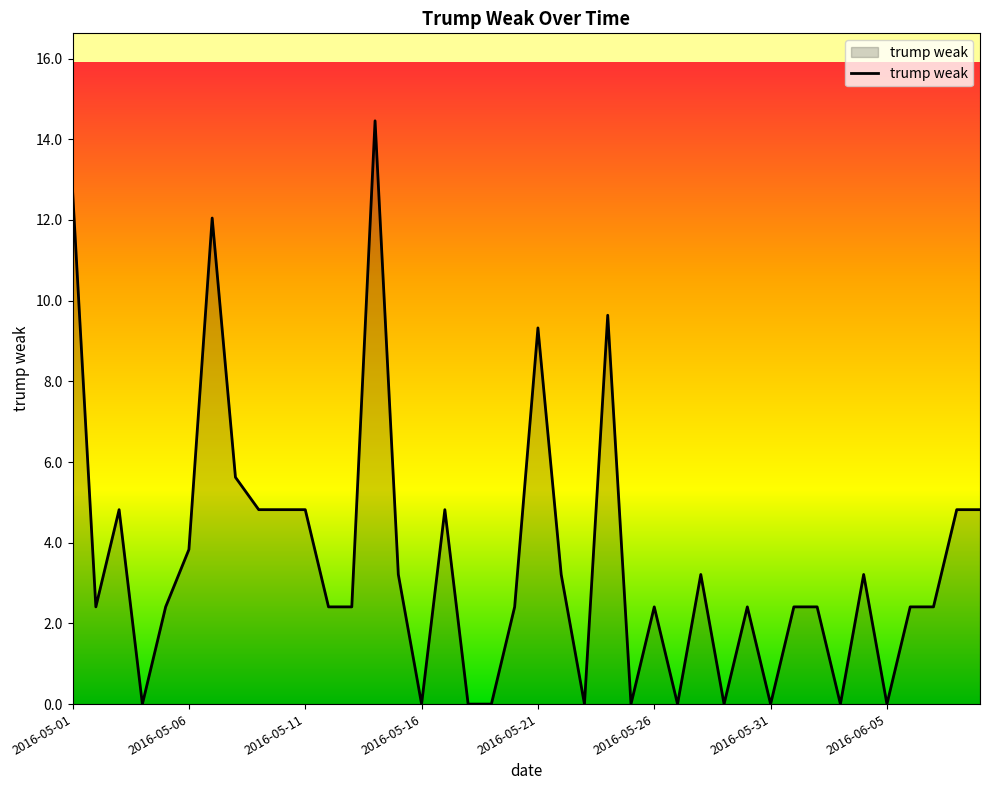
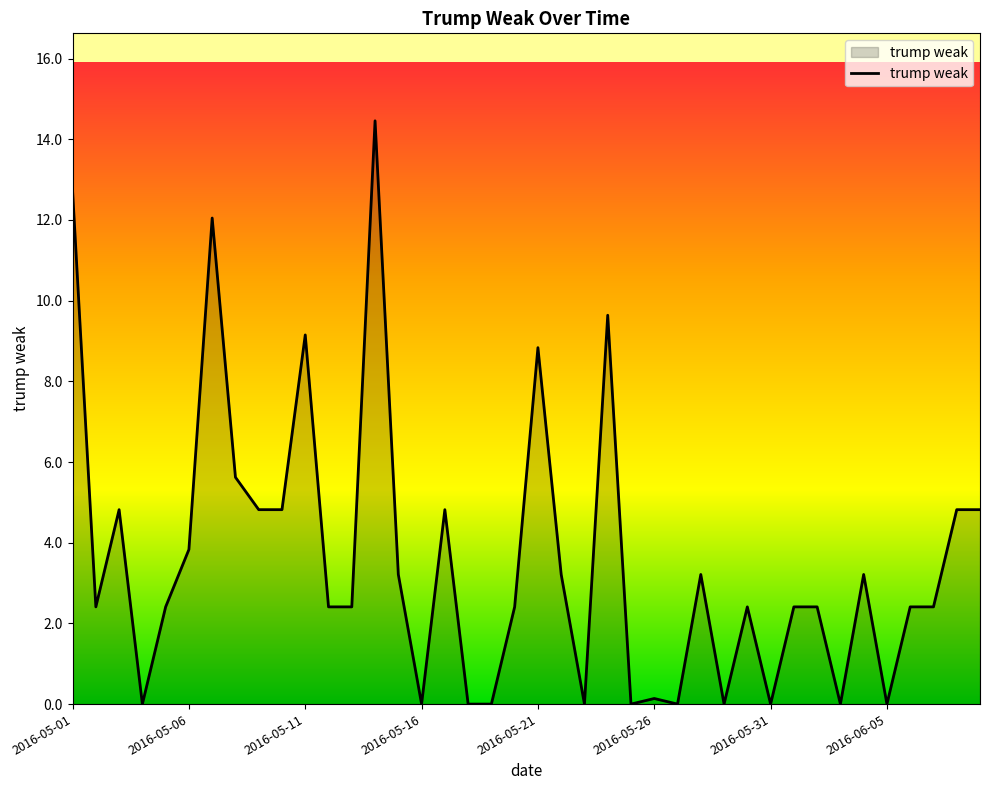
2016-05-11: 4.8 -> 9.2
2016-05-21: 9.3 -> 8.8
2016-05-26: 2.4 -> 0.1
